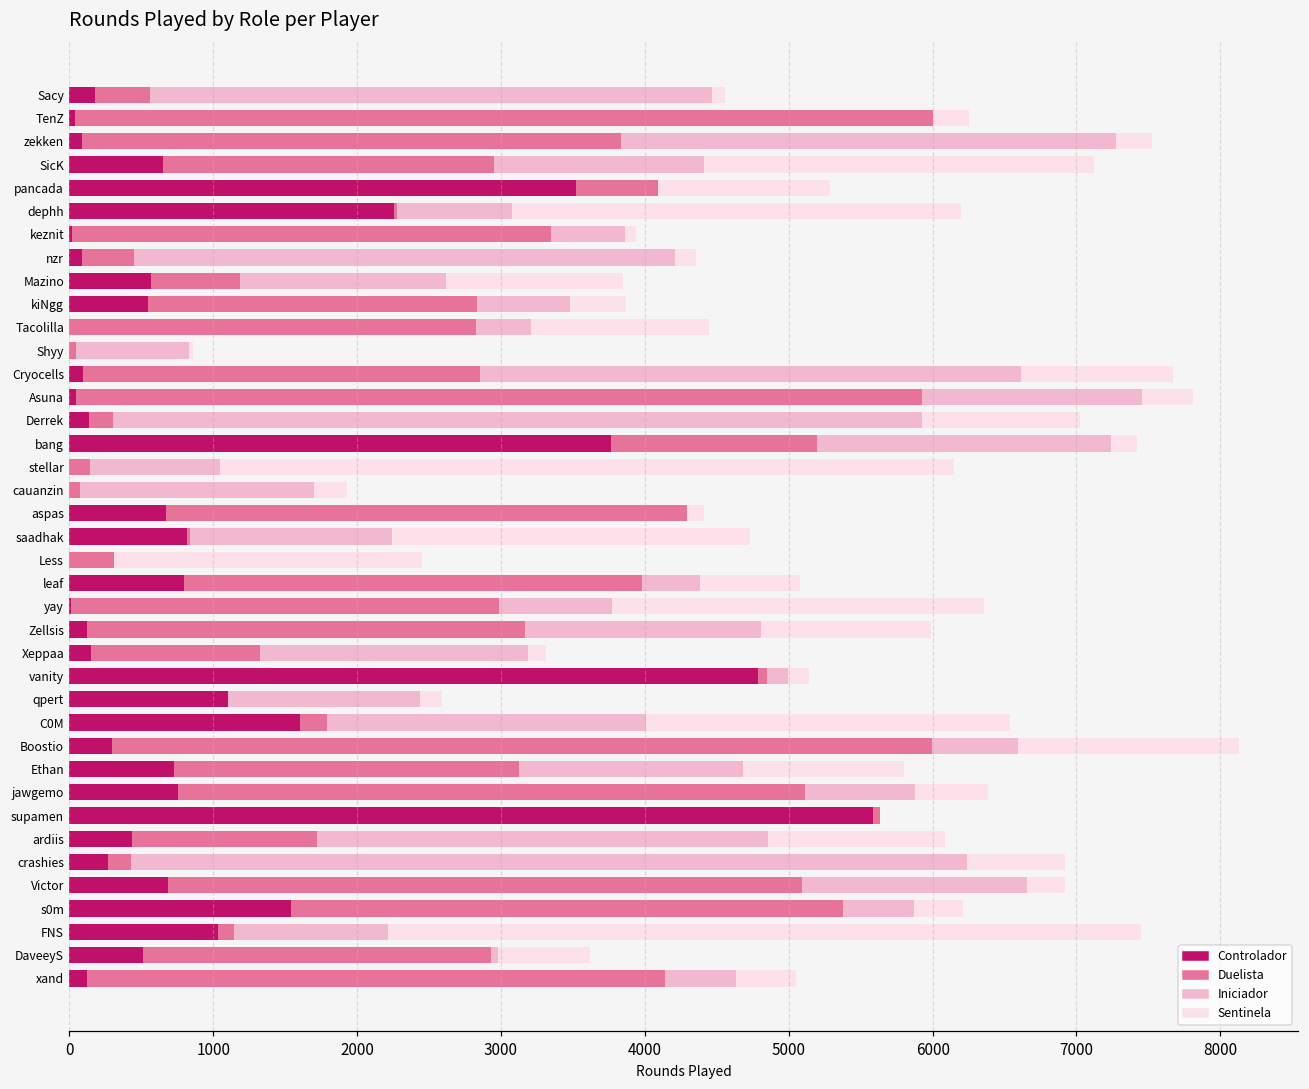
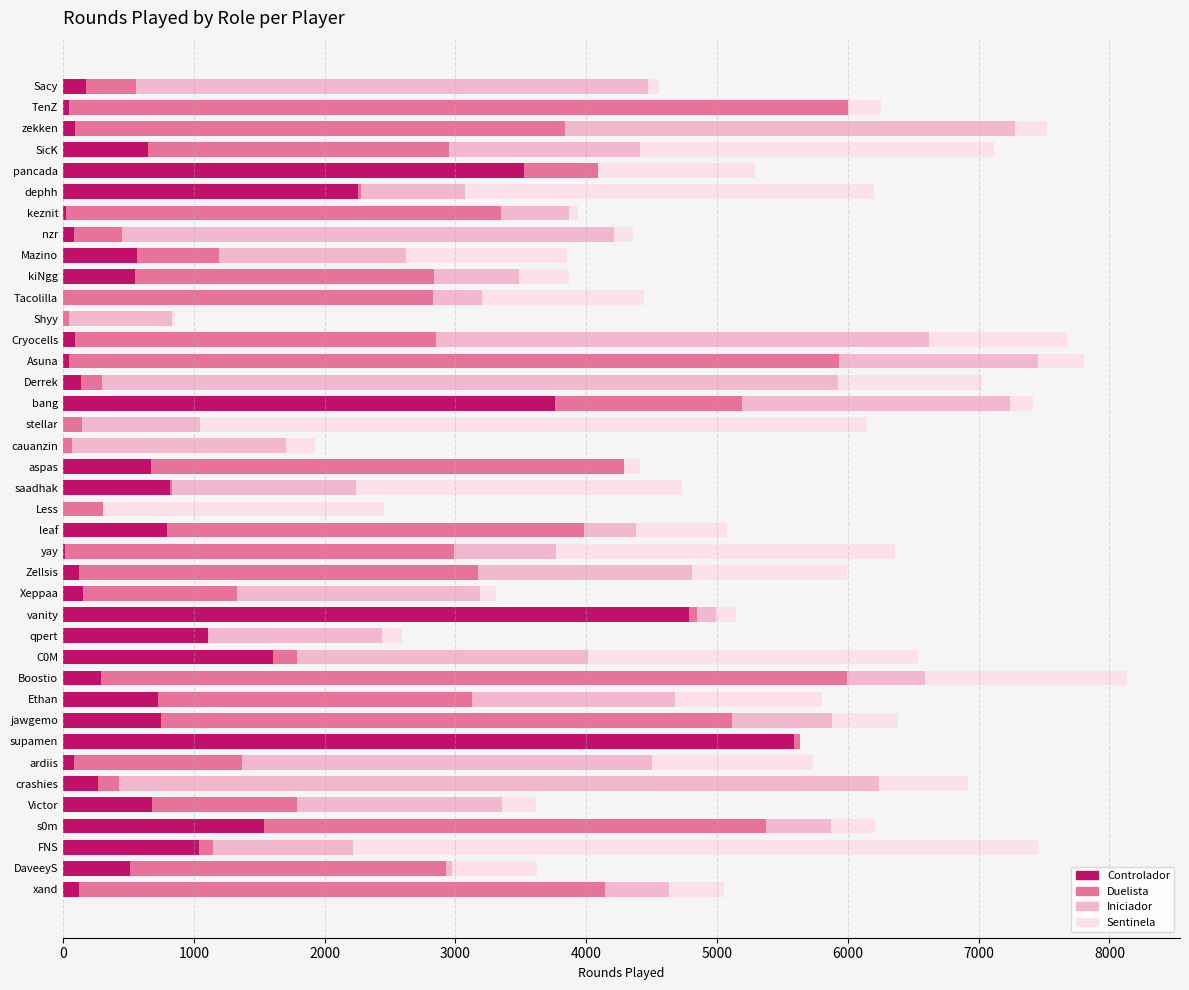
Controlador, ardiis: 440 -> 80
Duelista, Victor: 4410 -> 1110
